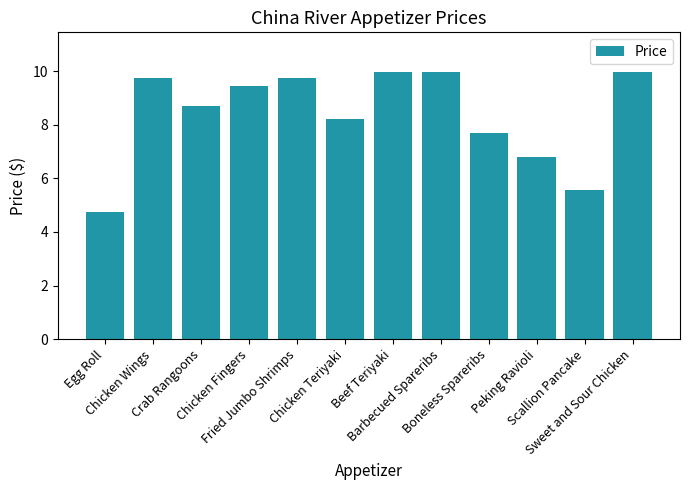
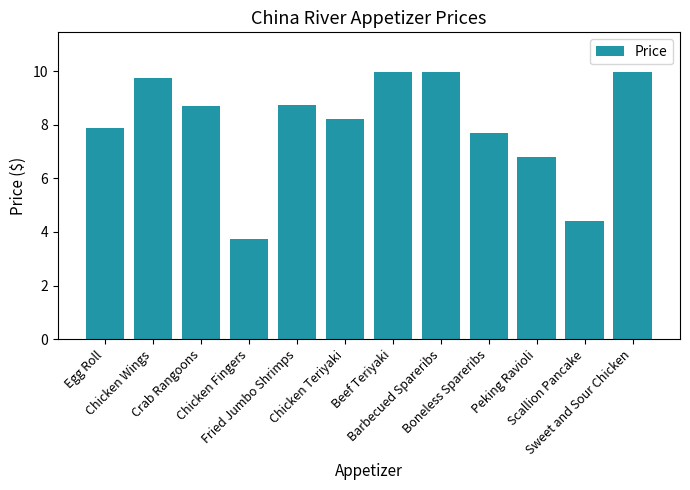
Egg Roll: 4.8 -> 7.9
Chicken Fingers: 9.5 -> 3.8
Fried Jumbo Shrimps: 9.8 -> 8.8
Scallion Pancake: 5.6 -> 4.4
